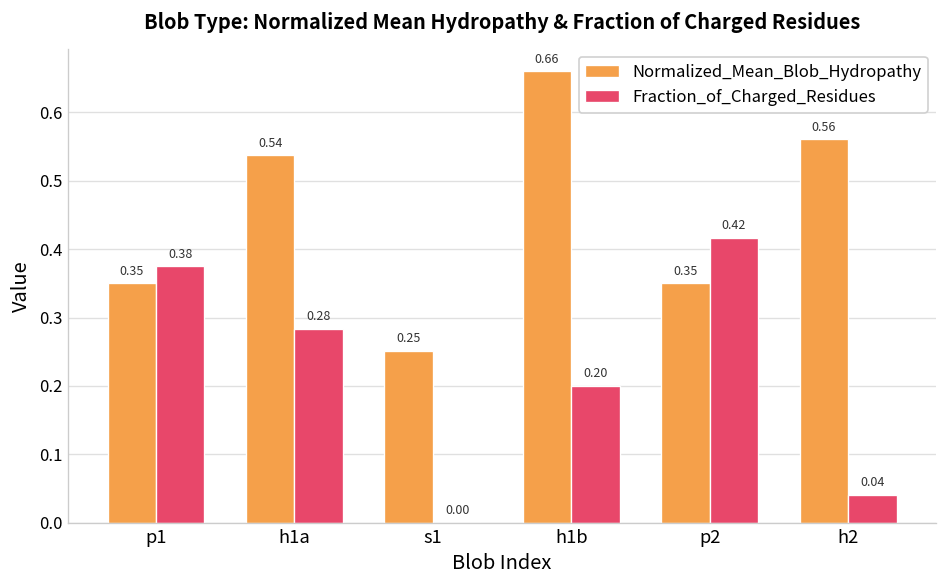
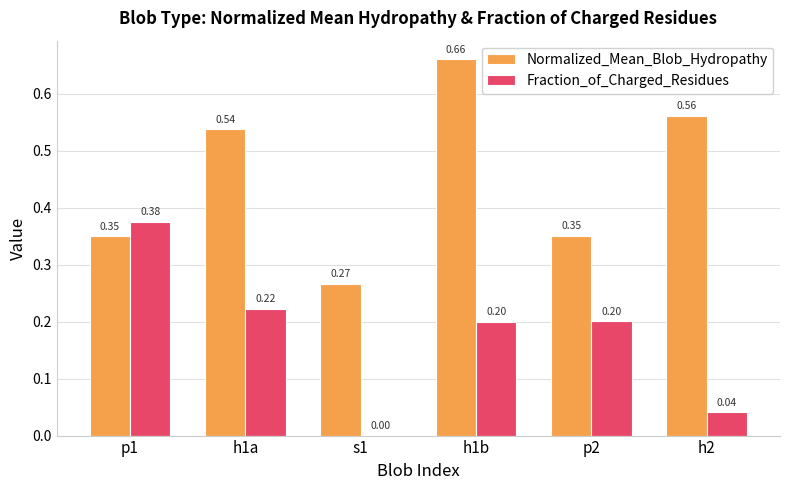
Fraction_of_Charged_Residues, h1a: 0.28 -> 0.22
Normalized_Mean_Blob_Hydropathy, s1: 0.25 -> 0.27
Fraction_of_Charged_Residues, p2: 0.42 -> 0.20
